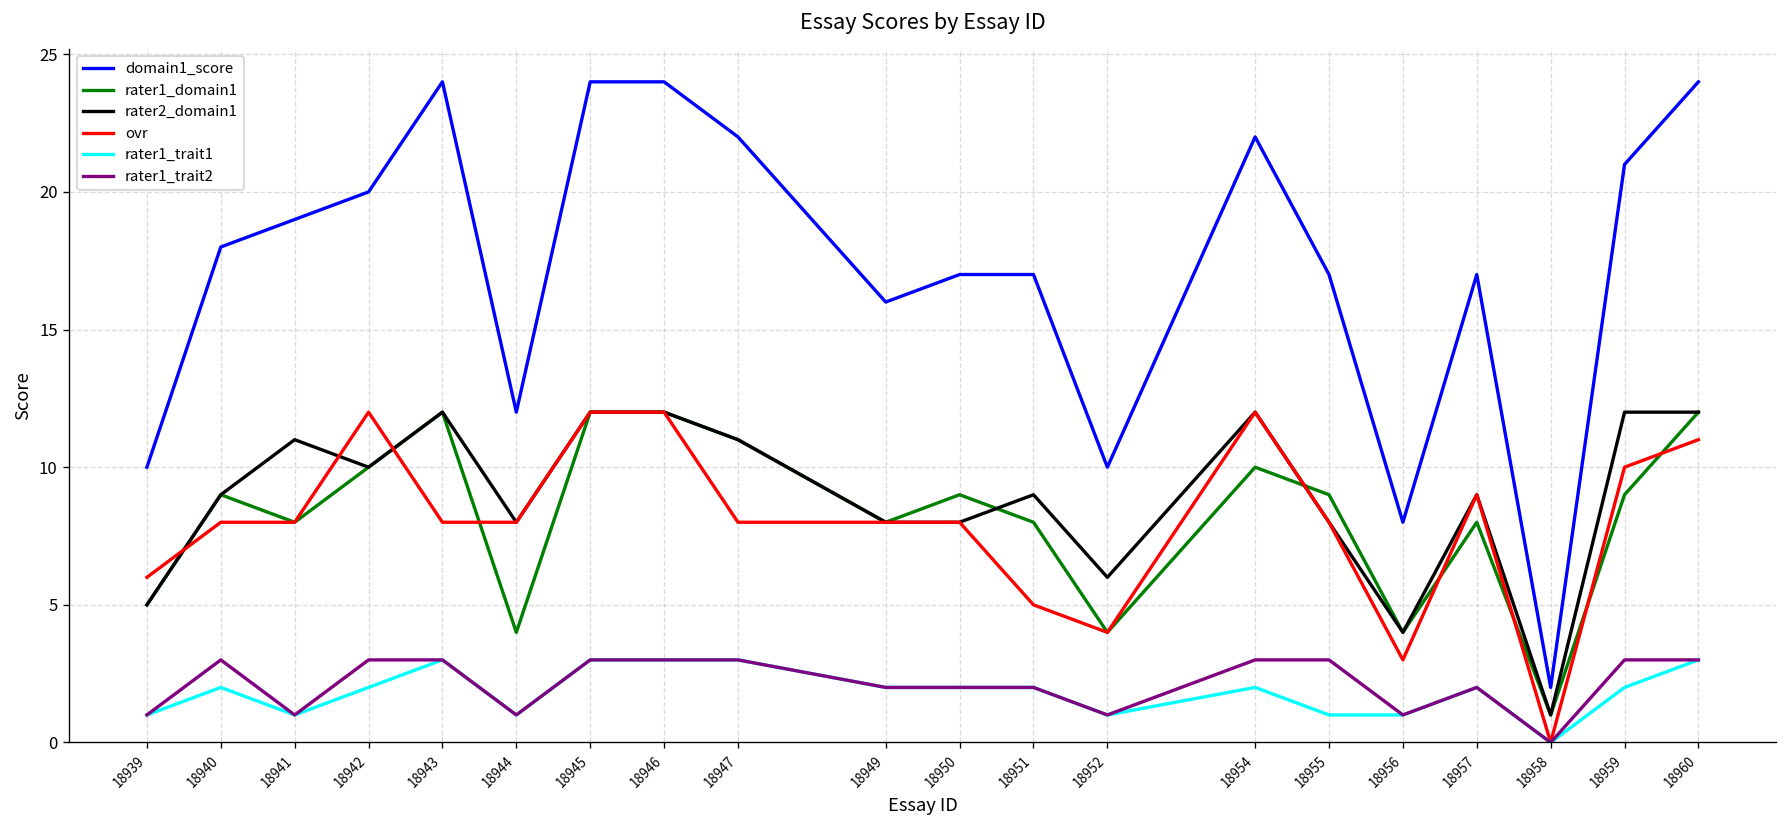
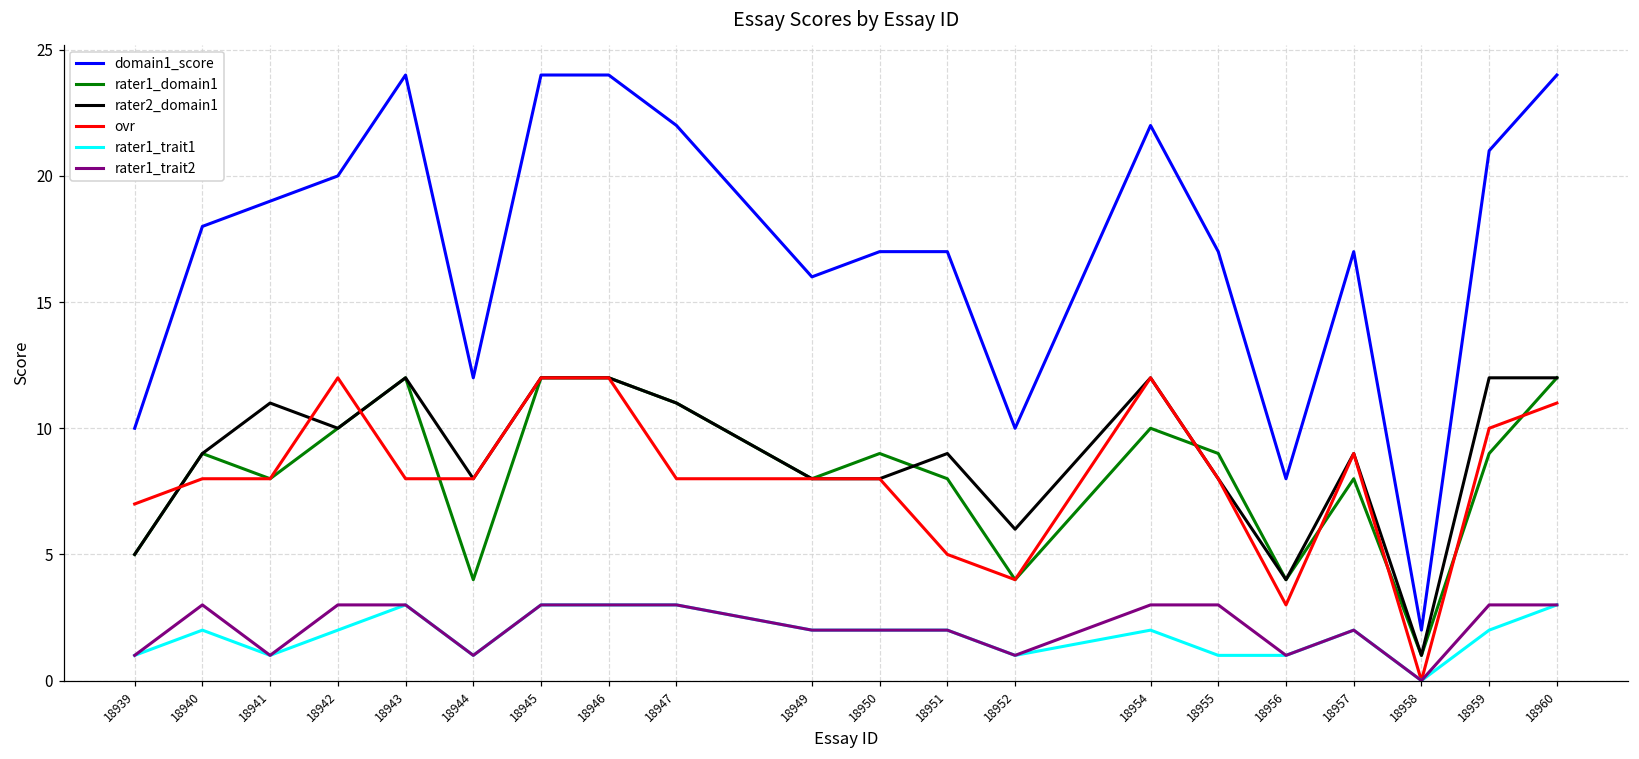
ovr, 18939: 6 -> 7
